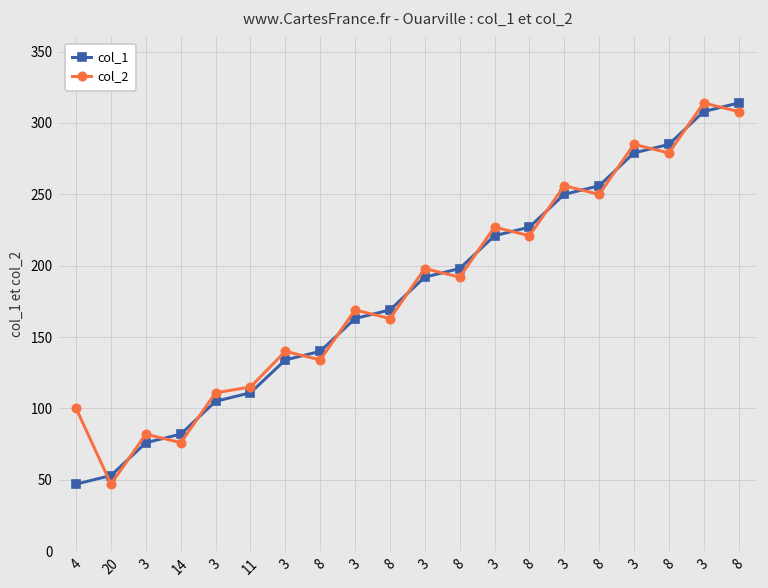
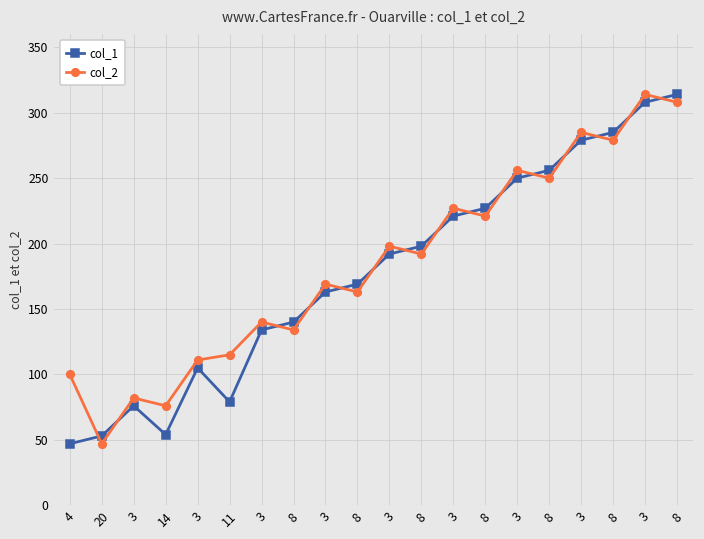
col_1, 14: 82 -> 54
col_1, 11: 111 -> 79
